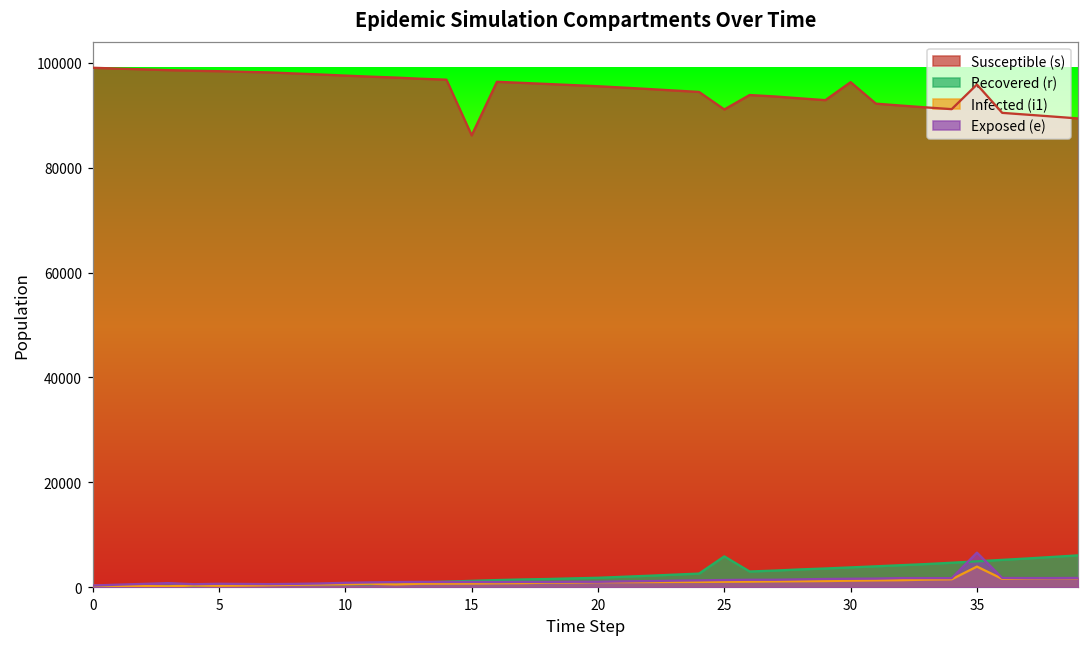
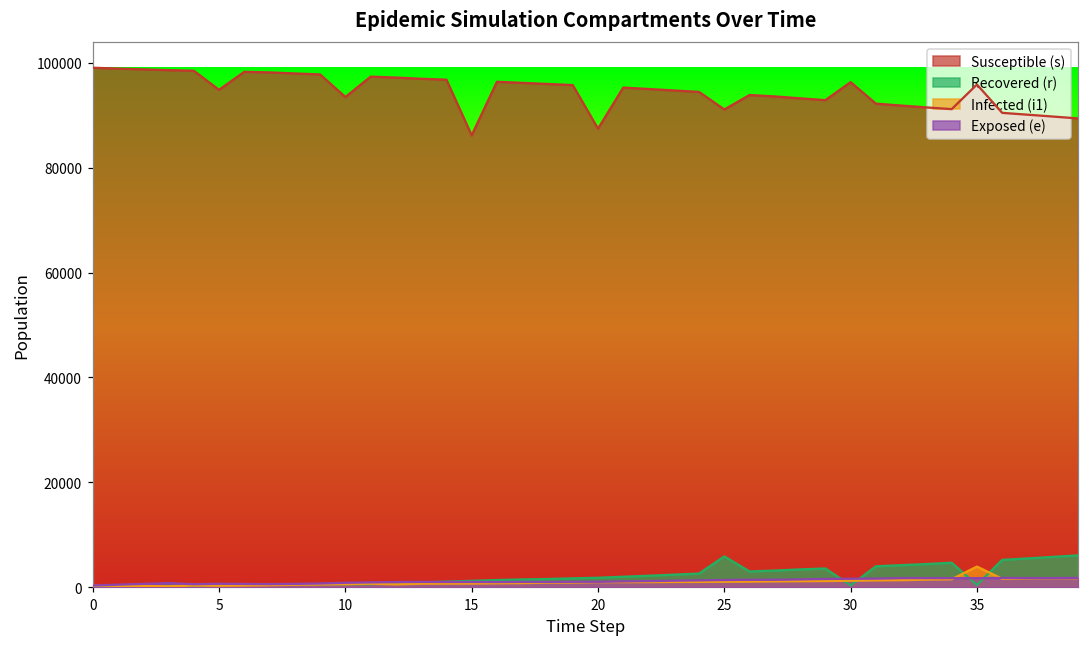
Susceptible (s), 5: 98000 -> 95000
Susceptible (s), 10: 98000 -> 93000
Susceptible (s), 20: 96000 -> 87000
Recovered (r), 30: 4000 -> 0
Recovered (r), 35: 5000 -> 0
Exposed (e), 35: 7000 -> 2000
